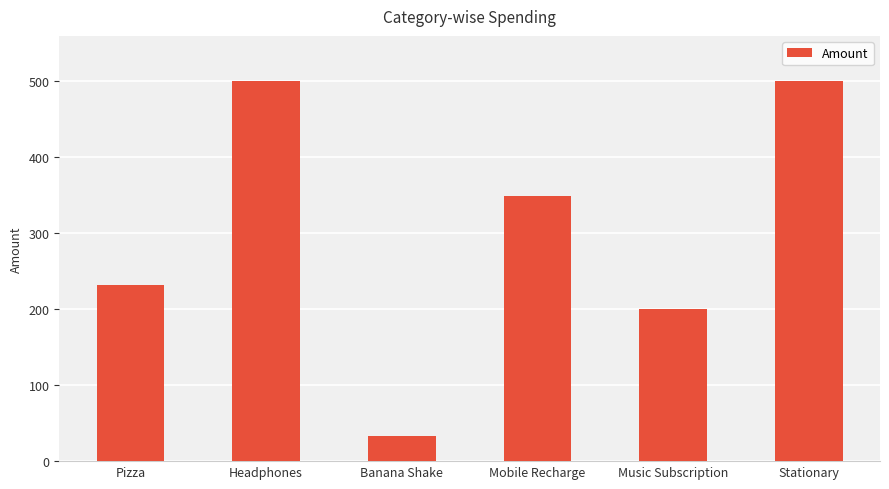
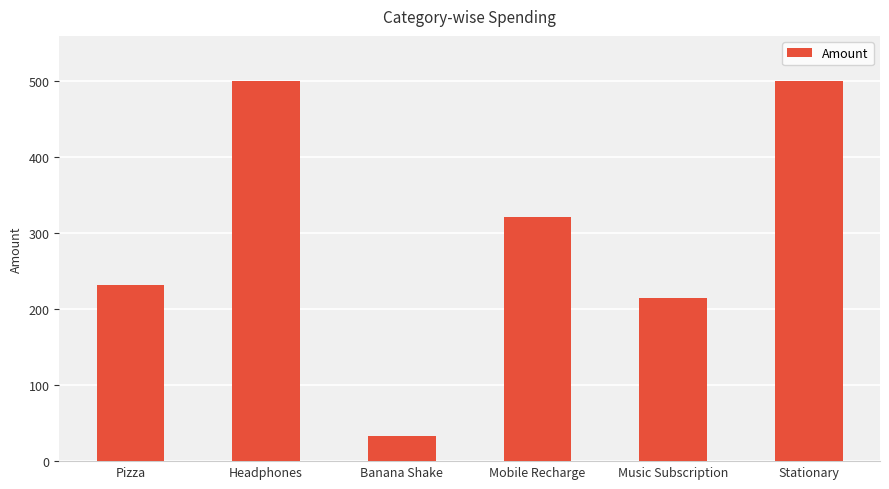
Mobile Recharge: 350 -> 320
Music Subscription: 200 -> 220
